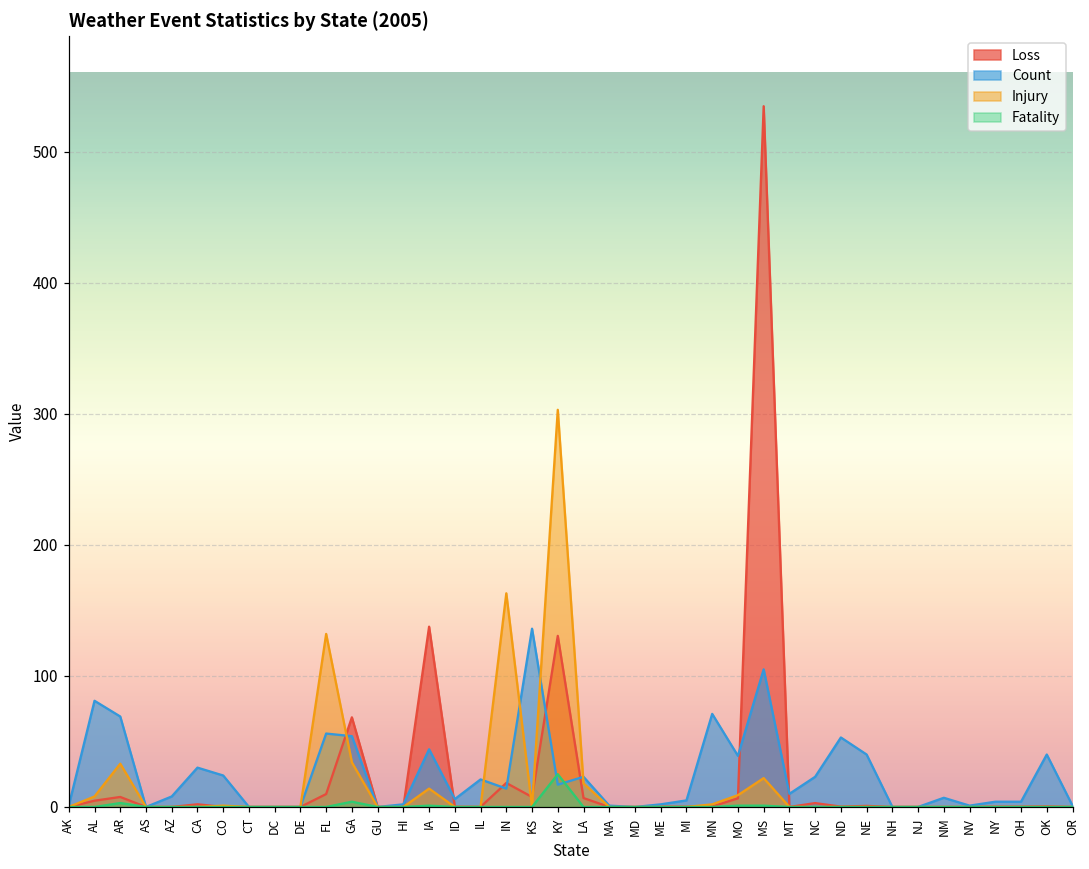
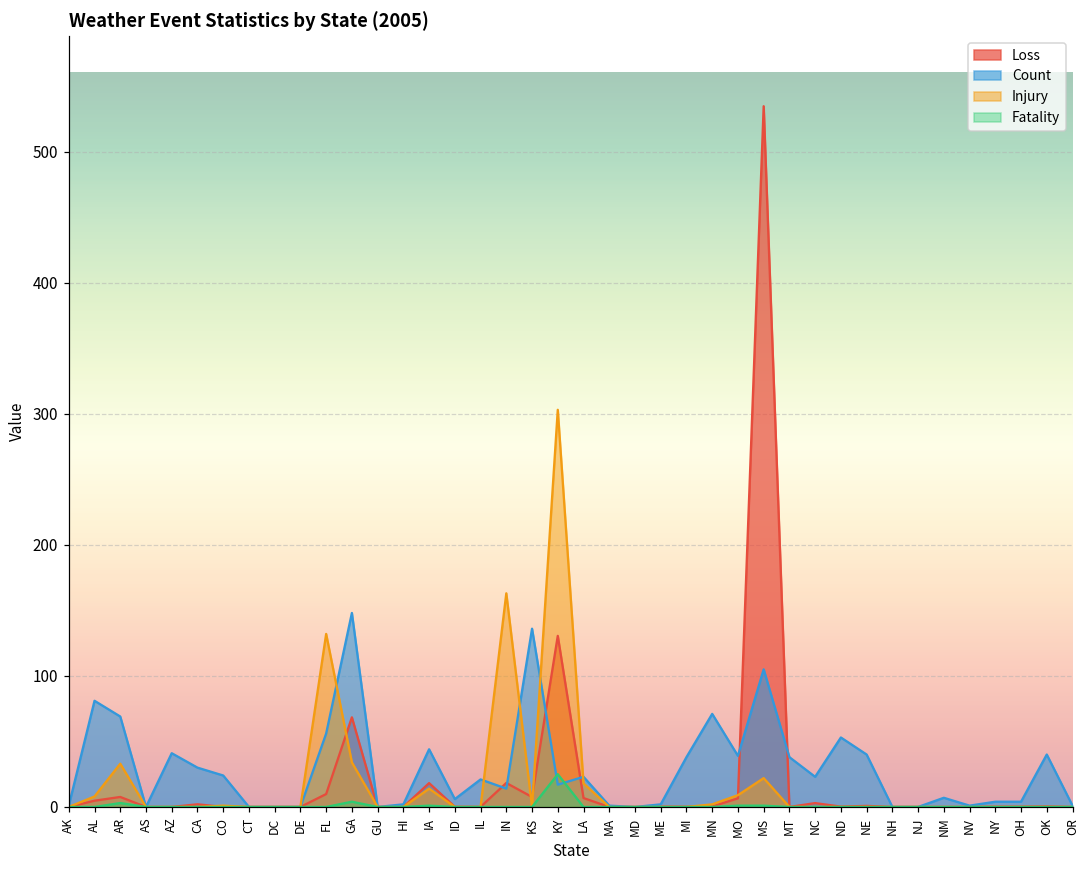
Count, AZ: 8 -> 41
Count, GA: 54 -> 148
Loss, IA: 138 -> 18
Count, MI: 5 -> 38
Count, MT: 10 -> 38
